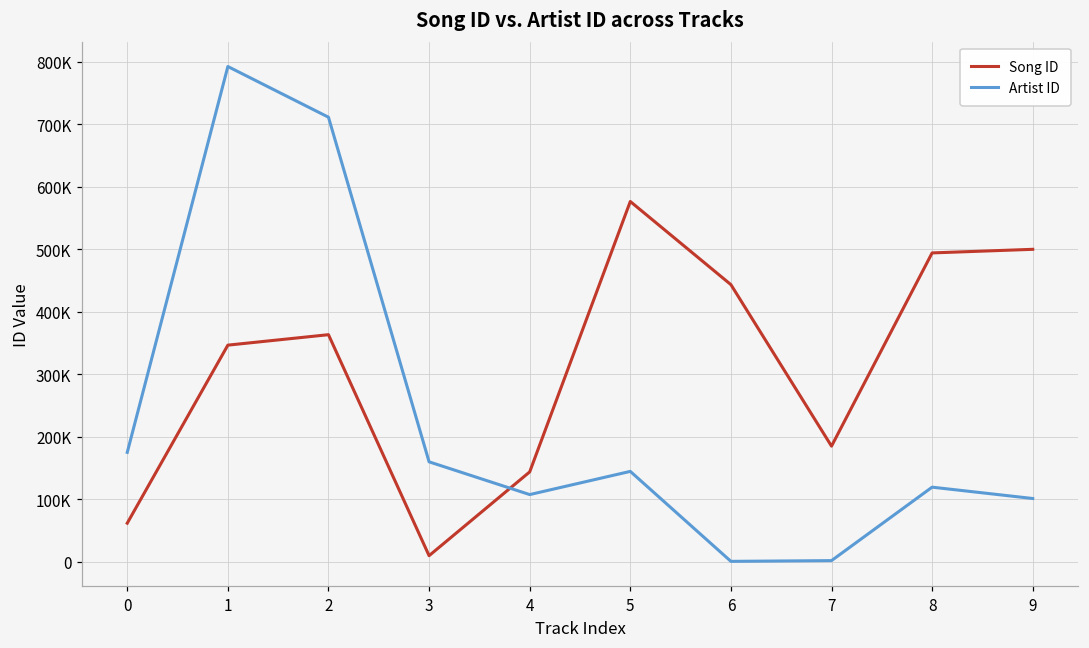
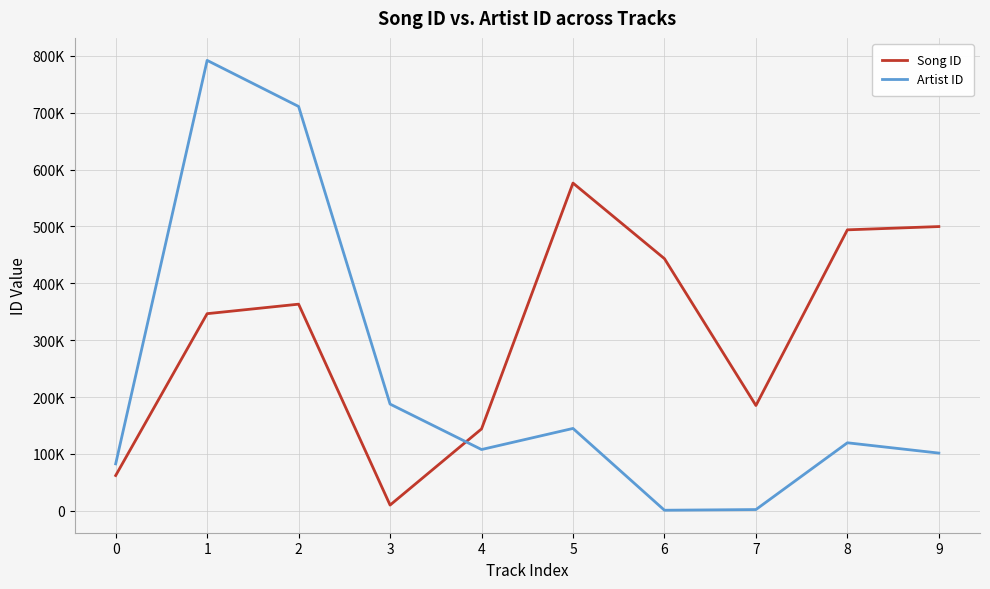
Artist ID, 0: 180000 -> 80000
Artist ID, 3: 160000 -> 190000
